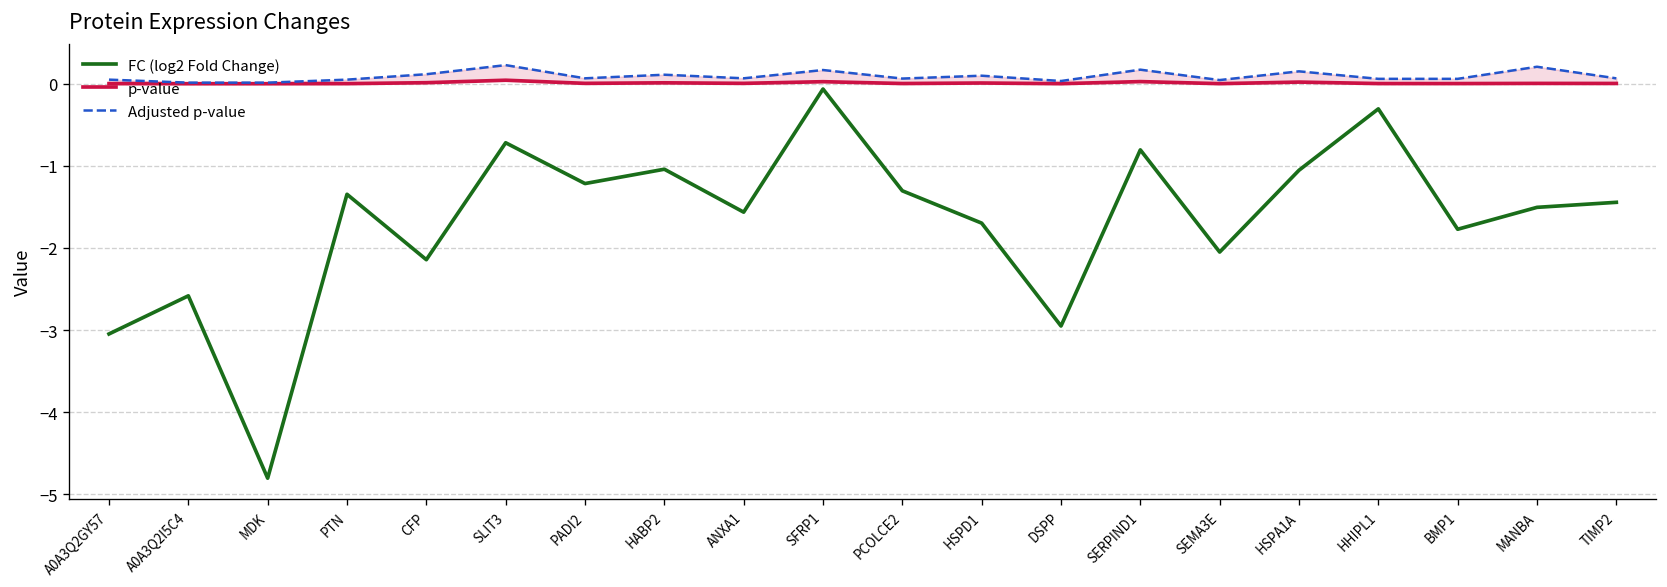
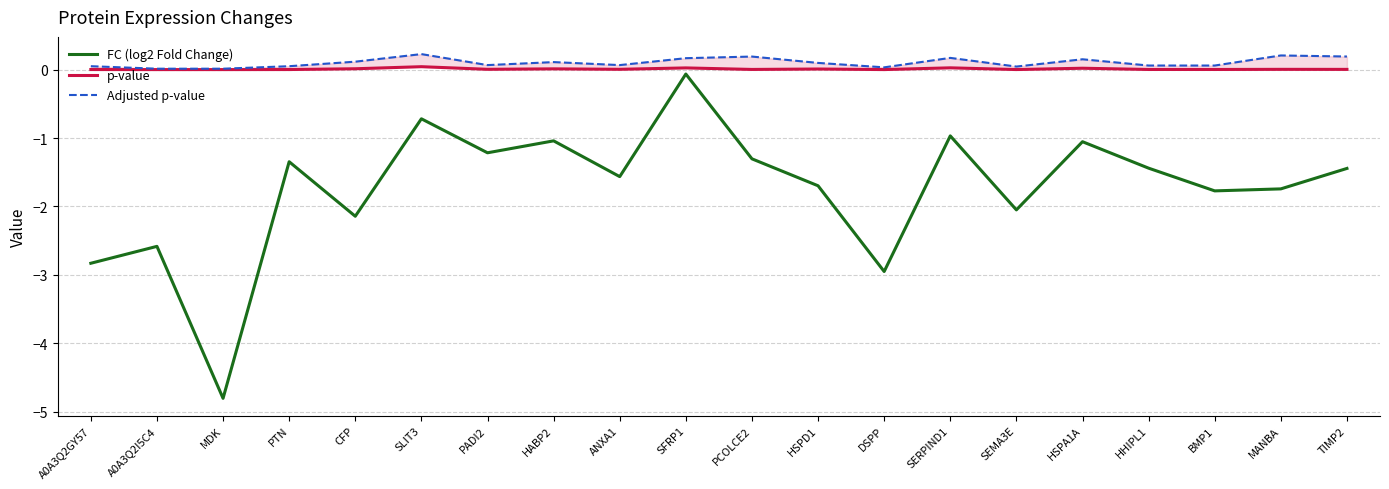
FC (log2 Fold Change), A0A3Q2GY57: -3.0 -> -2.8
Adjusted p-value, PCOLCE2: 0.1 -> 0.2
FC (log2 Fold Change), SERPIND1: -0.8 -> -1.0
FC (log2 Fold Change), HHIPL1: -0.3 -> -1.4
FC (log2 Fold Change), MANBA: -1.5 -> -1.7
Adjusted p-value, TIMP2: 0.1 -> 0.2
